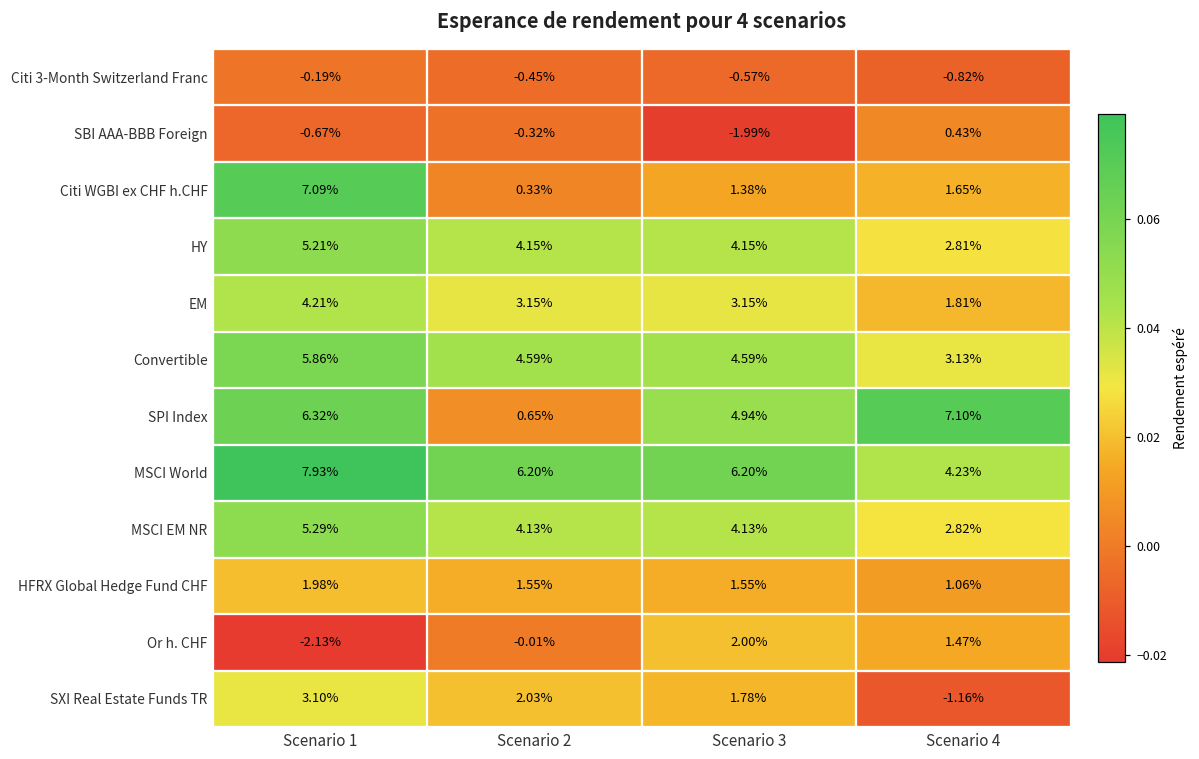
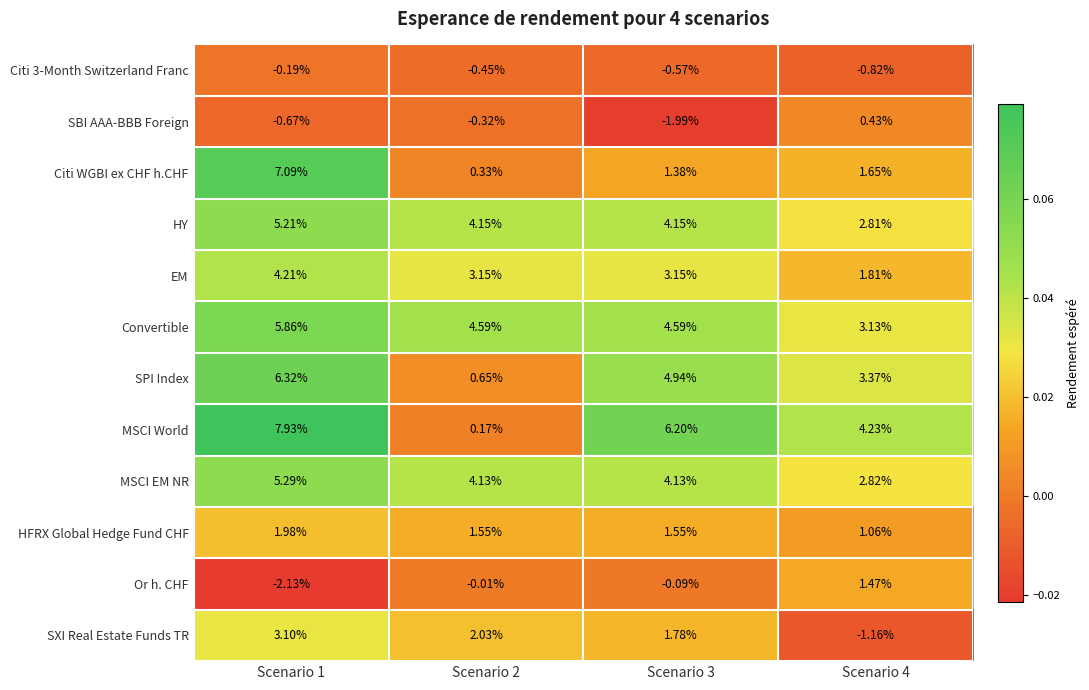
SPI Index, Scenario 4: 7.10% -> 3.37%
MSCI World, Scenario 2: 6.20% -> 0.17%
Or h. CHF, Scenario 3: 2.00% -> -0.09%
